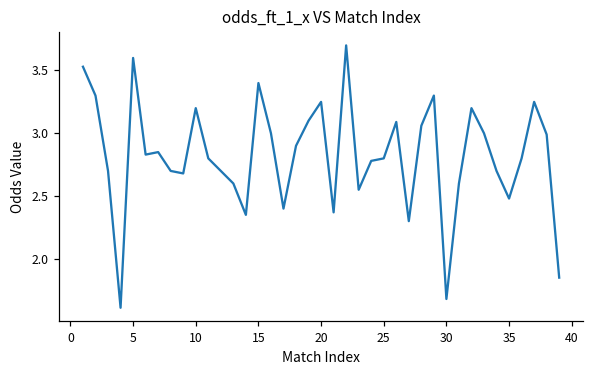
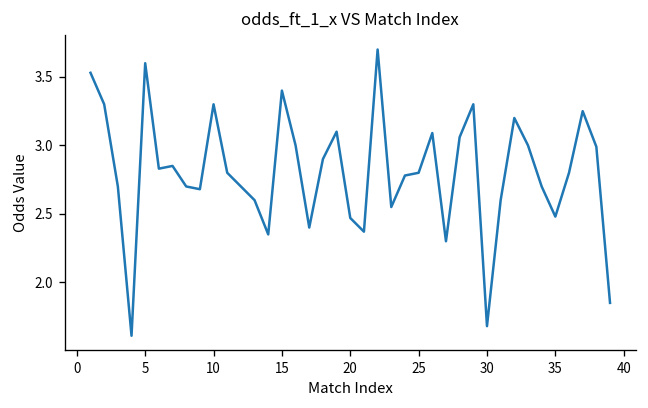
10: 3.2 -> 3.3
20: 3.25 -> 2.47
